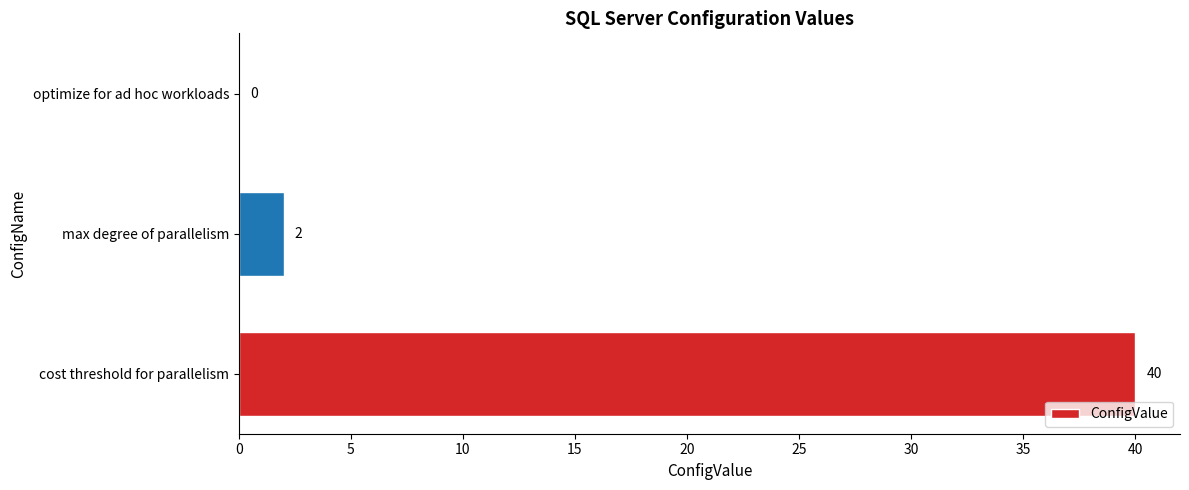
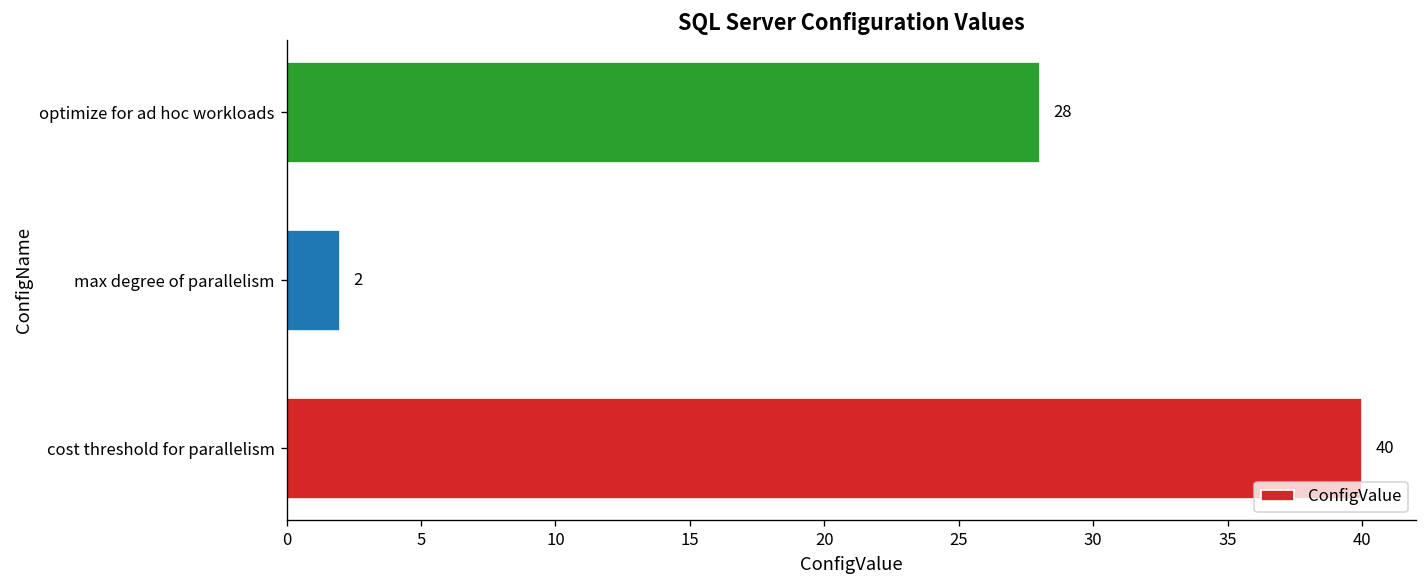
optimize for ad hoc workloads: 0 -> 28
